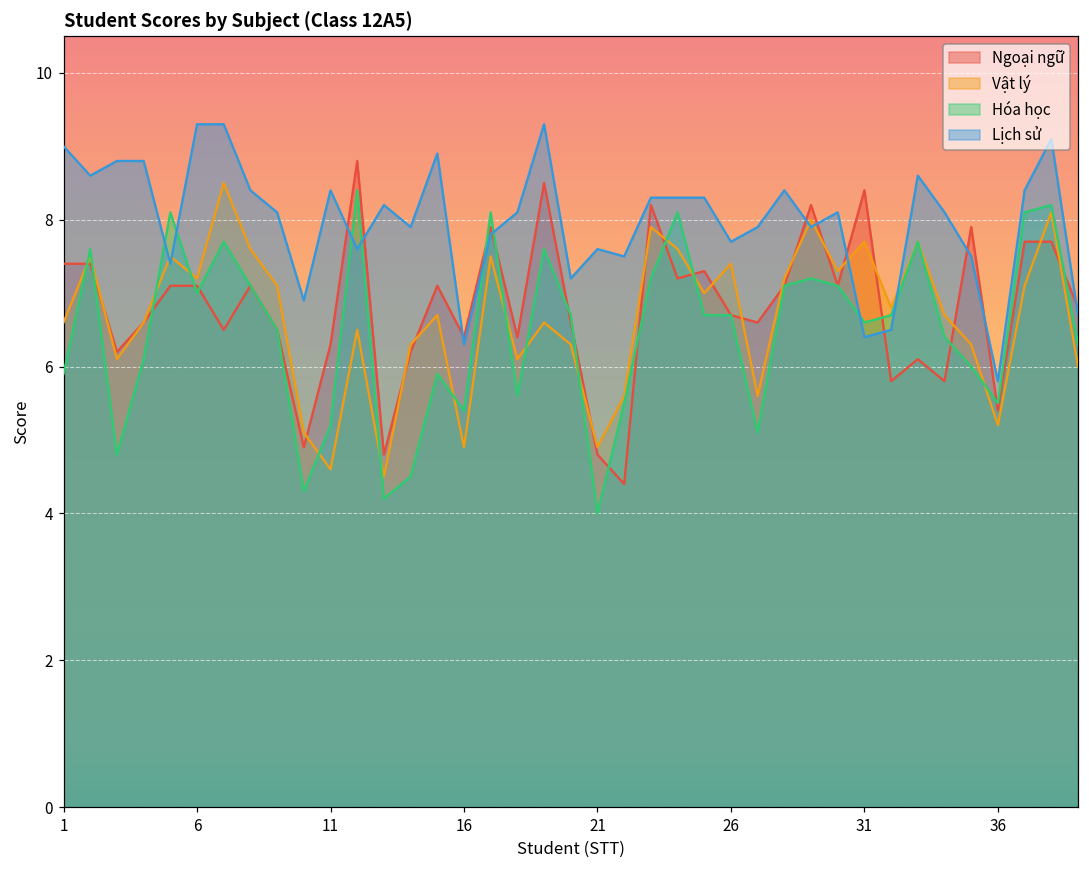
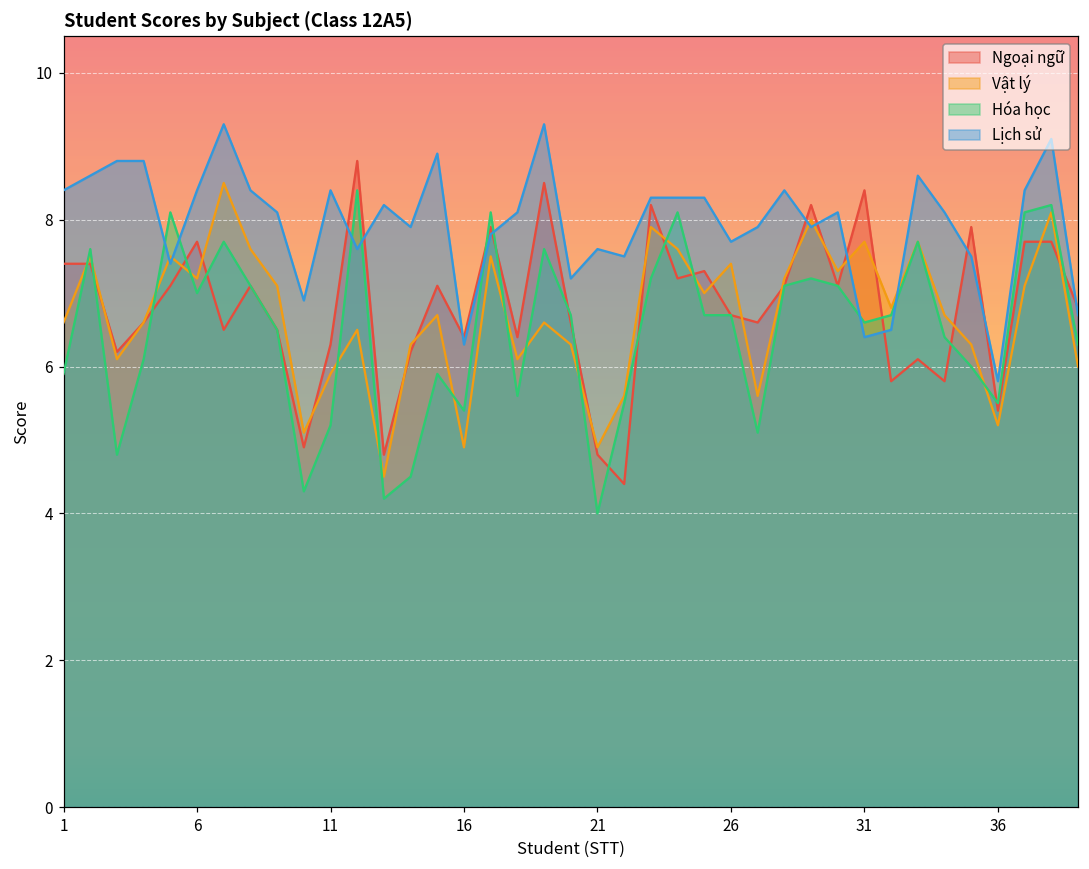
Lịch sử, 1: 9.0 -> 8.4
Ngoại ngữ, 6: 7.1 -> 7.7
Lịch sử, 6: 9.3 -> 8.4
Vật lý, 11: 4.6 -> 5.9
